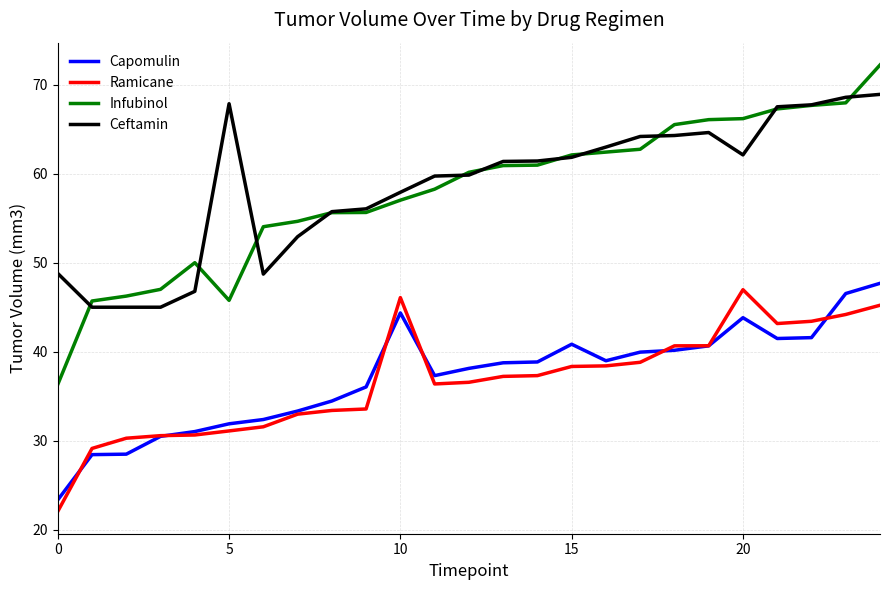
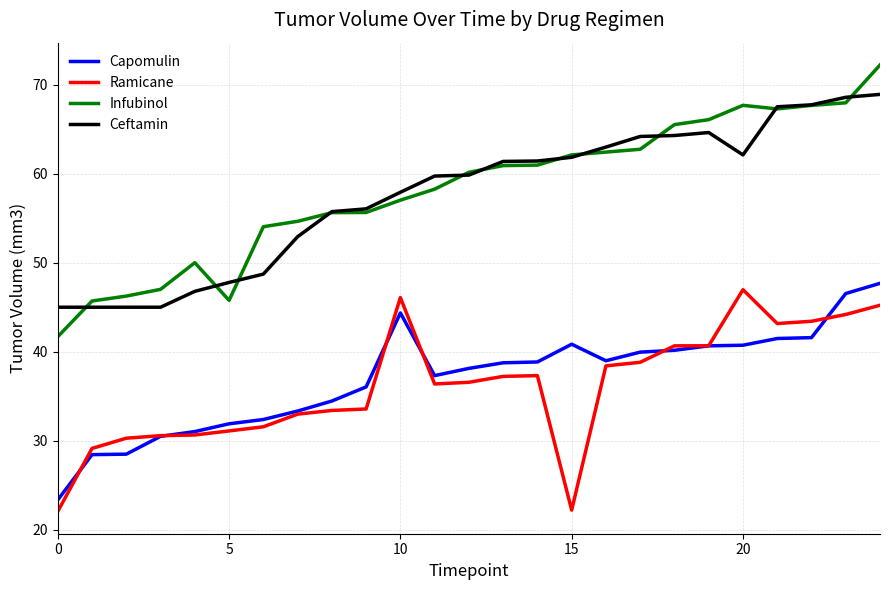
Infubinol, 0: 36 -> 42
Ceftamin, 0: 49 -> 45
Ceftamin, 5: 68 -> 48
Ramicane, 15: 38 -> 22
Capomulin, 20: 44 -> 41
Infubinol, 20: 66 -> 68
